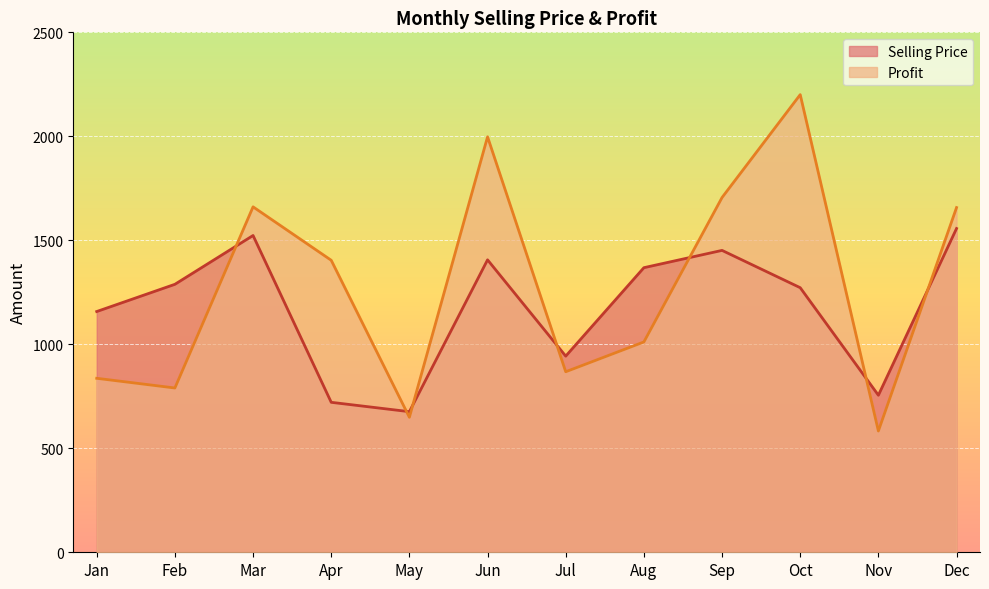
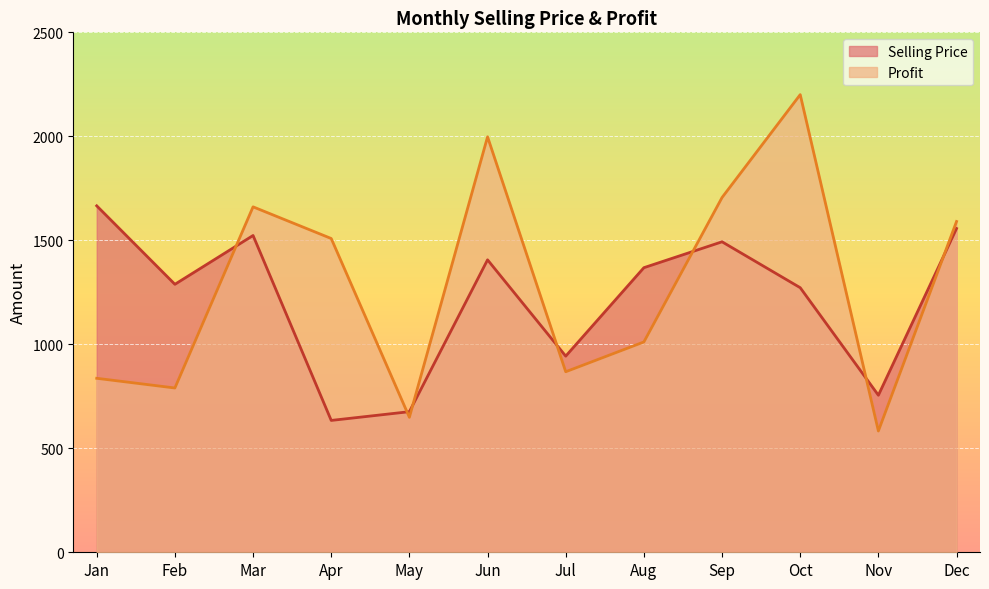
Selling Price, Jan: 1160 -> 1670
Selling Price, Apr: 720 -> 630
Profit, Apr: 1400 -> 1510
Selling Price, Sep: 1450 -> 1490
Profit, Dec: 1660 -> 1590
